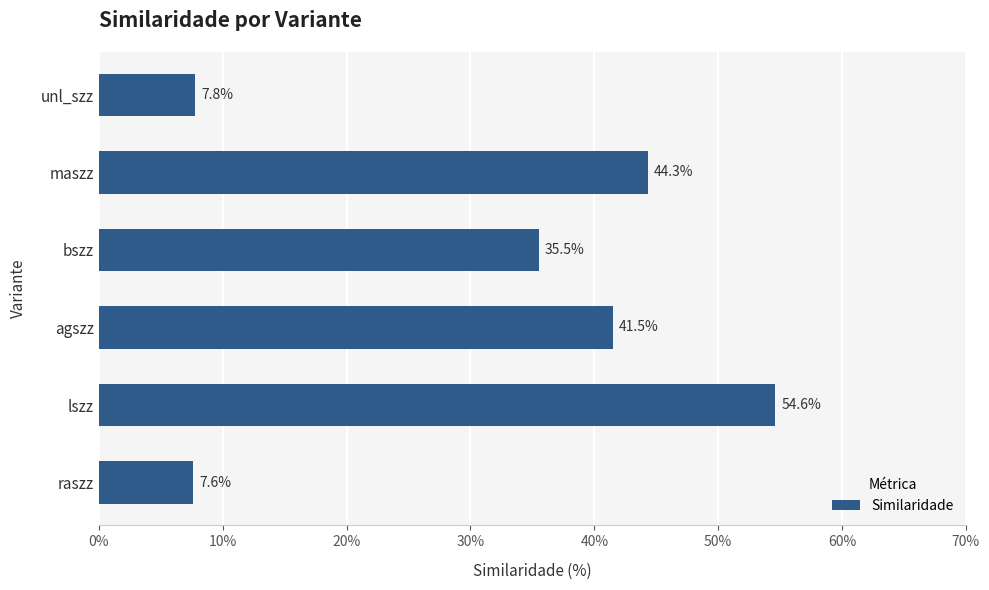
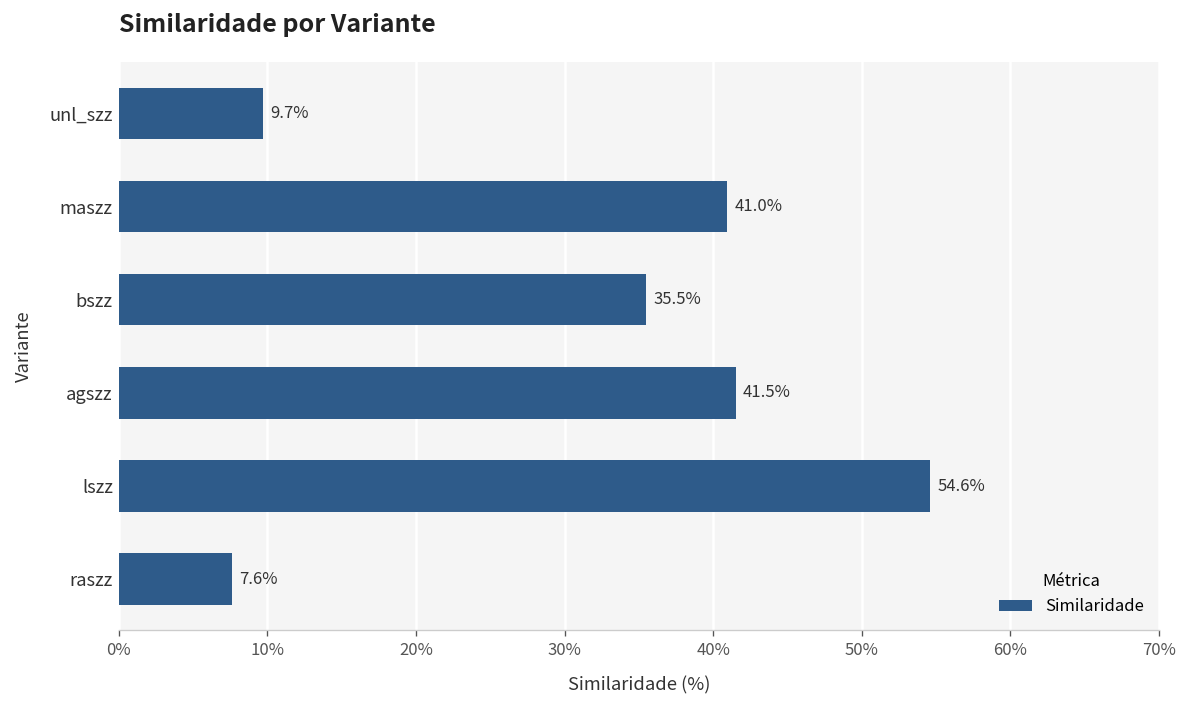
unl_szz: 7.8% -> 9.7%
maszz: 44.3% -> 41.0%
